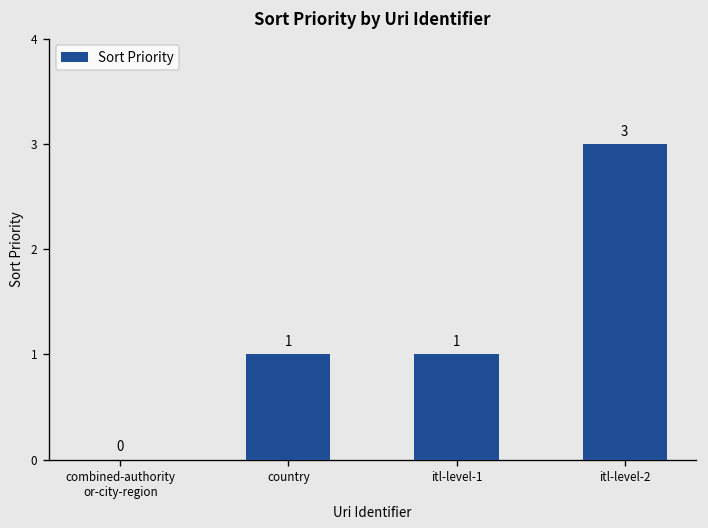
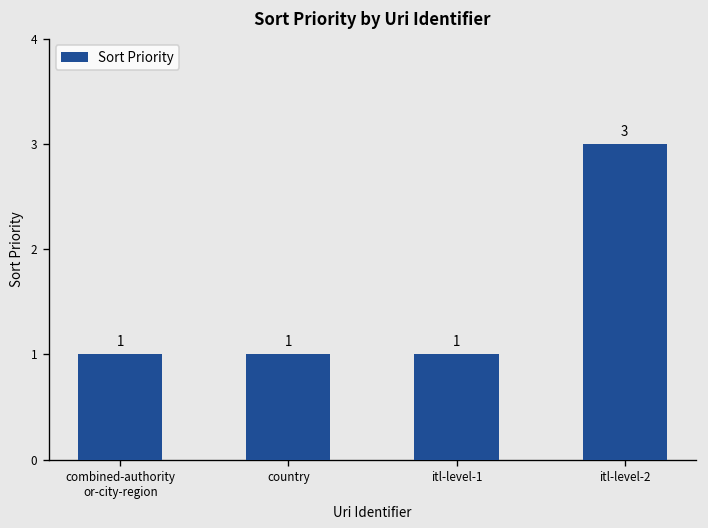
combined-authority or-city-region: 0 -> 1
